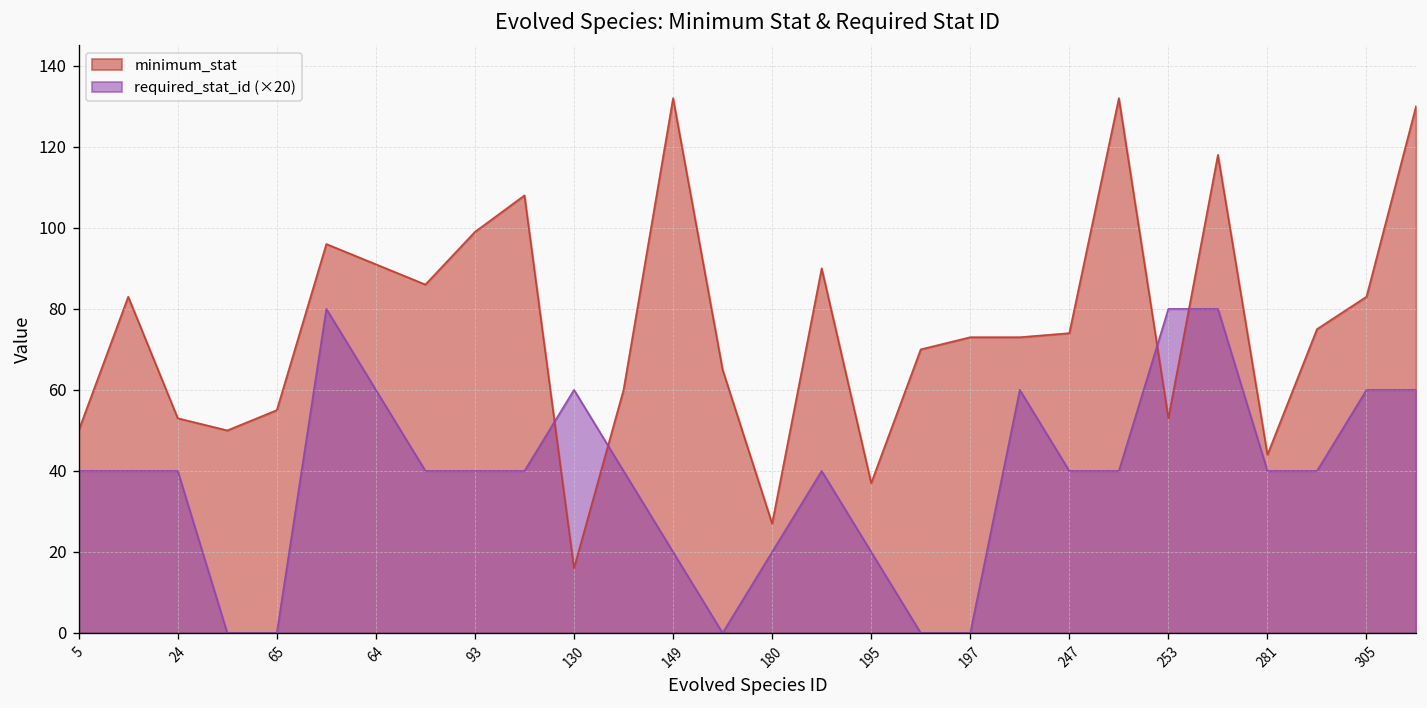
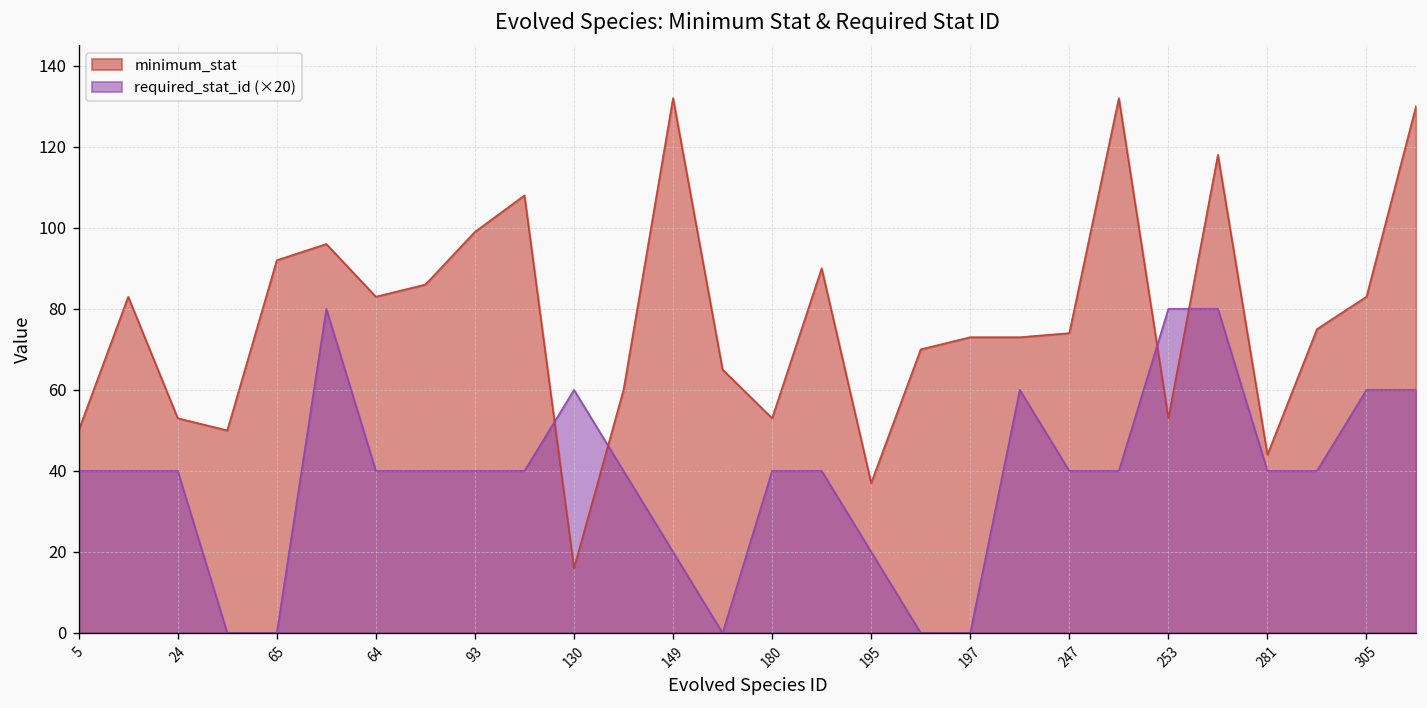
minimum_stat, 65: 55 -> 92
minimum_stat, 64: 91 -> 83
required_stat_id (×20), 64: 60 -> 40
minimum_stat, 180: 27 -> 53
required_stat_id (×20), 180: 20 -> 40
